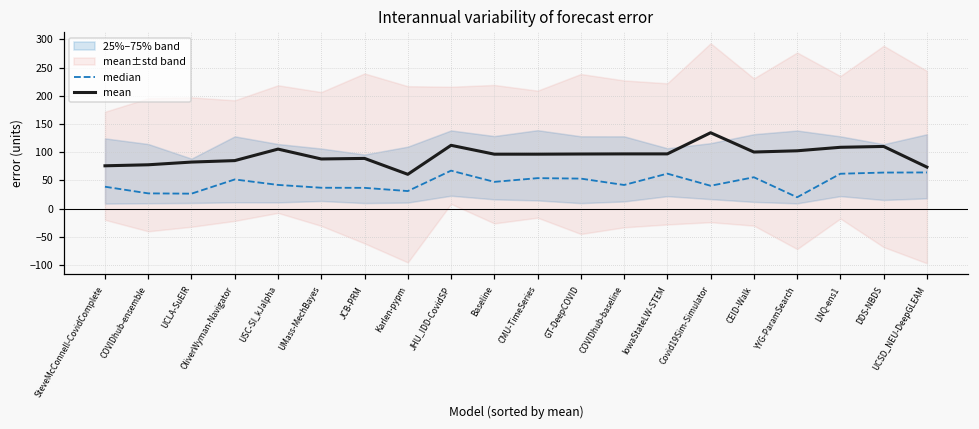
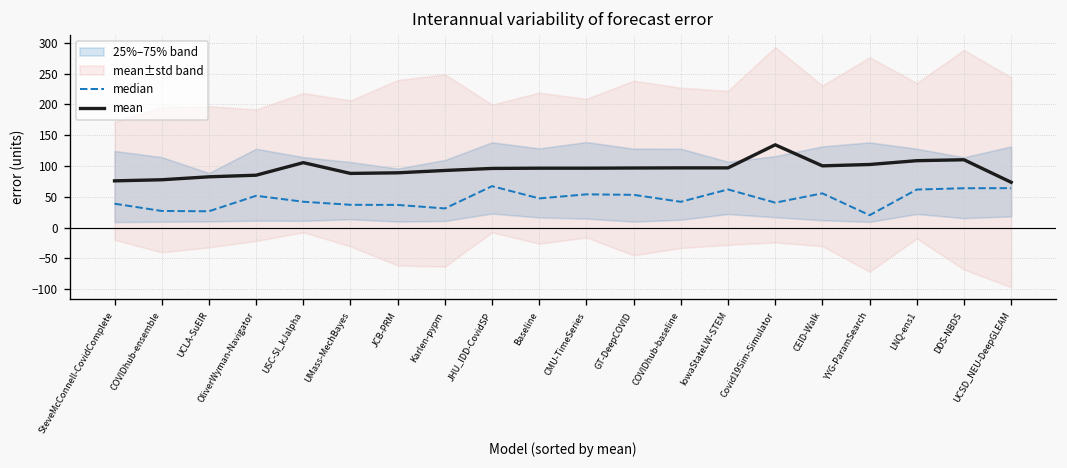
mean, Karlen-pypm: 60 -> 90
mean, JHU_IDD-CovidSP: 110 -> 100
